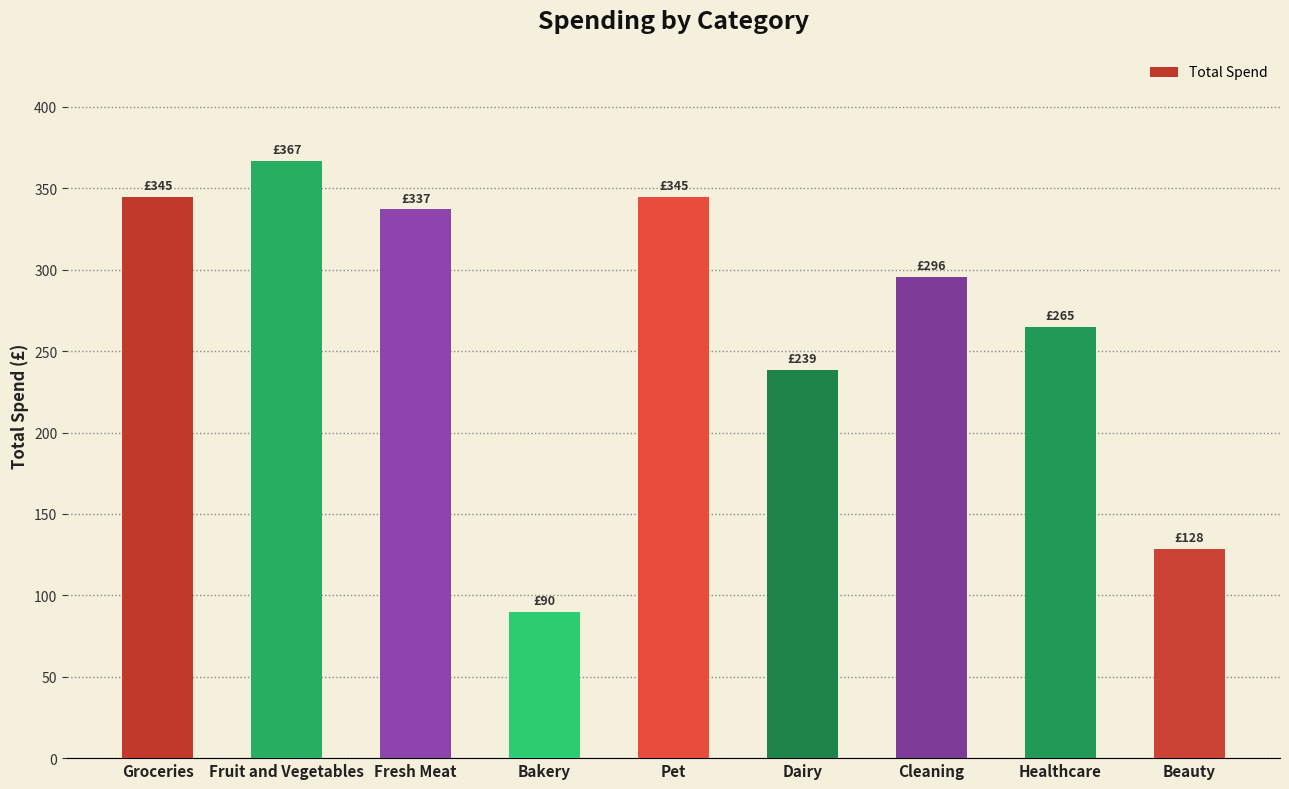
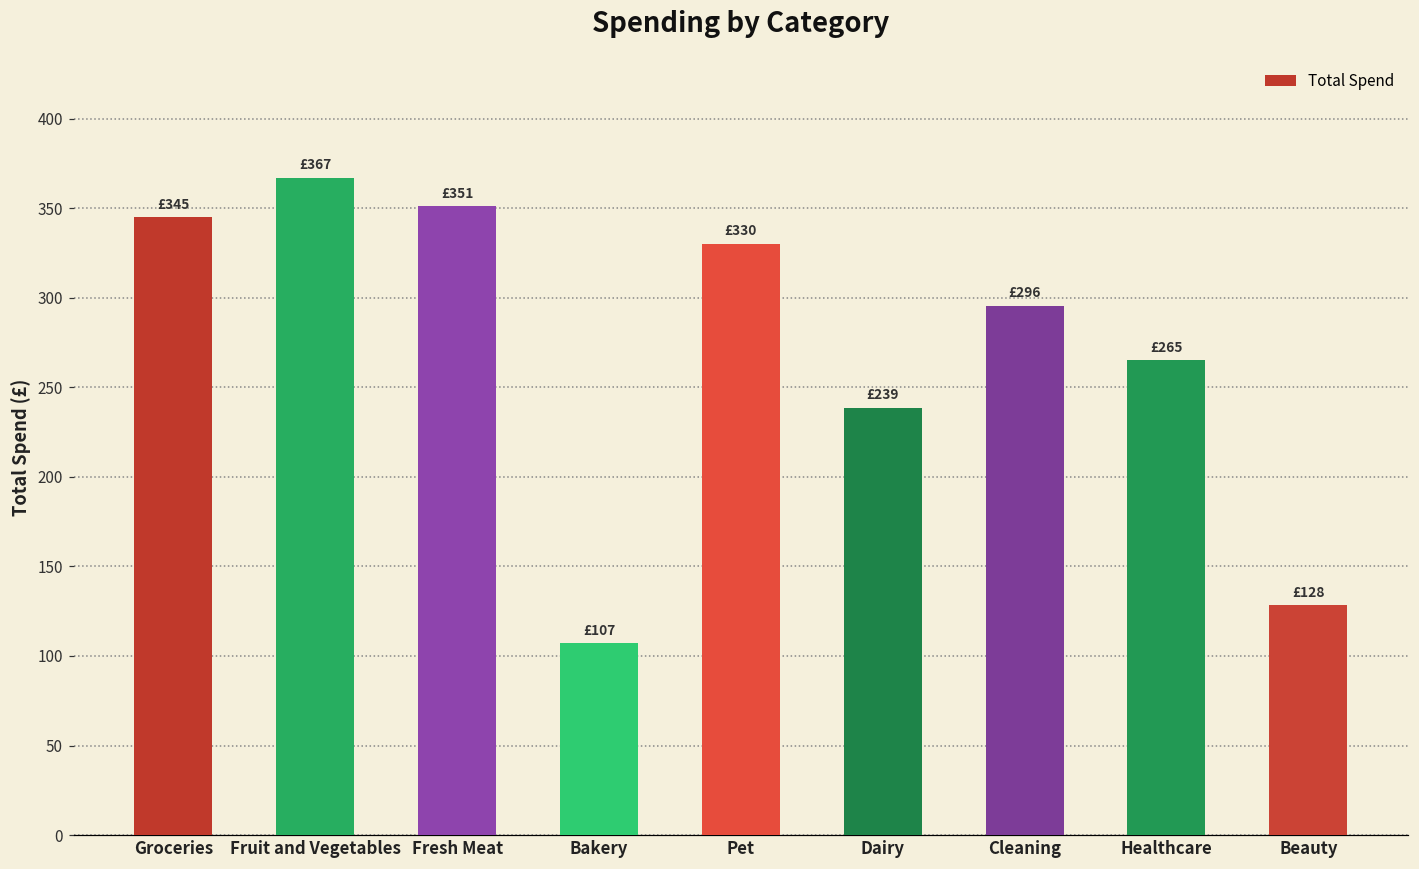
Fresh Meat: £337 -> £351
Bakery: £90 -> £107
Pet: £345 -> £330
